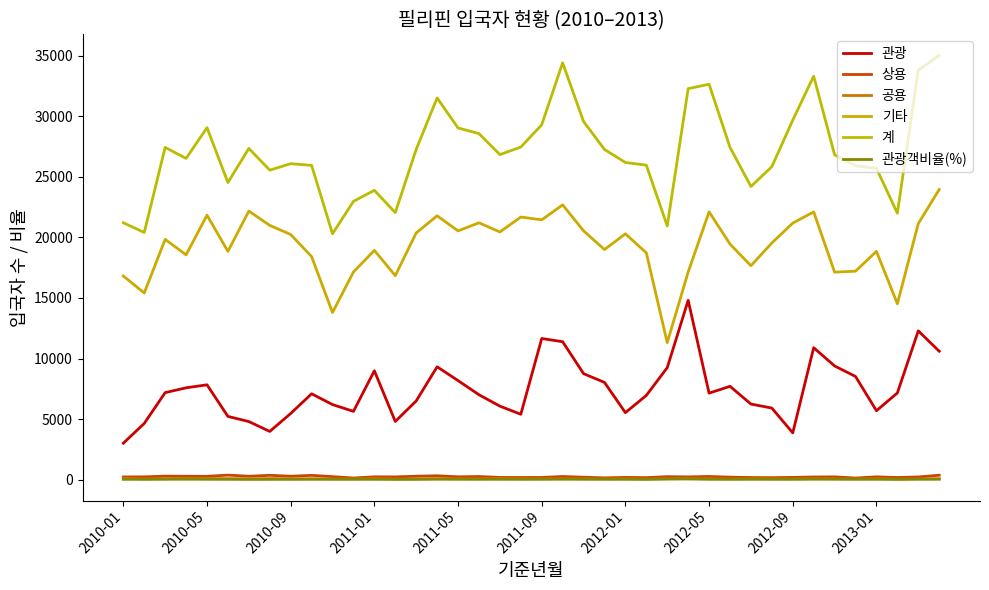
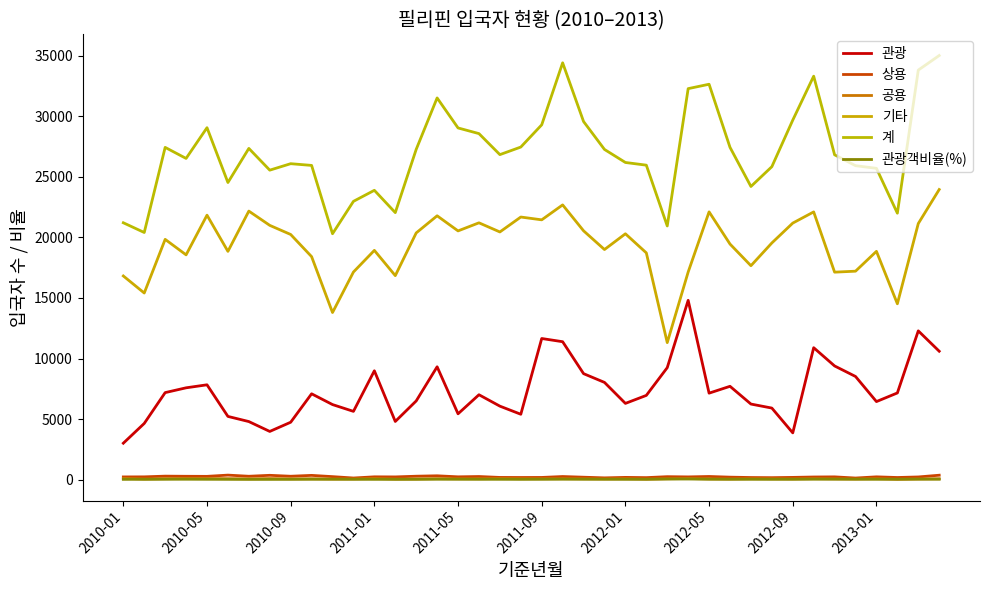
관광, 2010-09: 5500 -> 4700
관광, 2011-05: 8200 -> 5400
관광, 2012-01: 5500 -> 6300
관광, 2013-01: 5700 -> 6400
